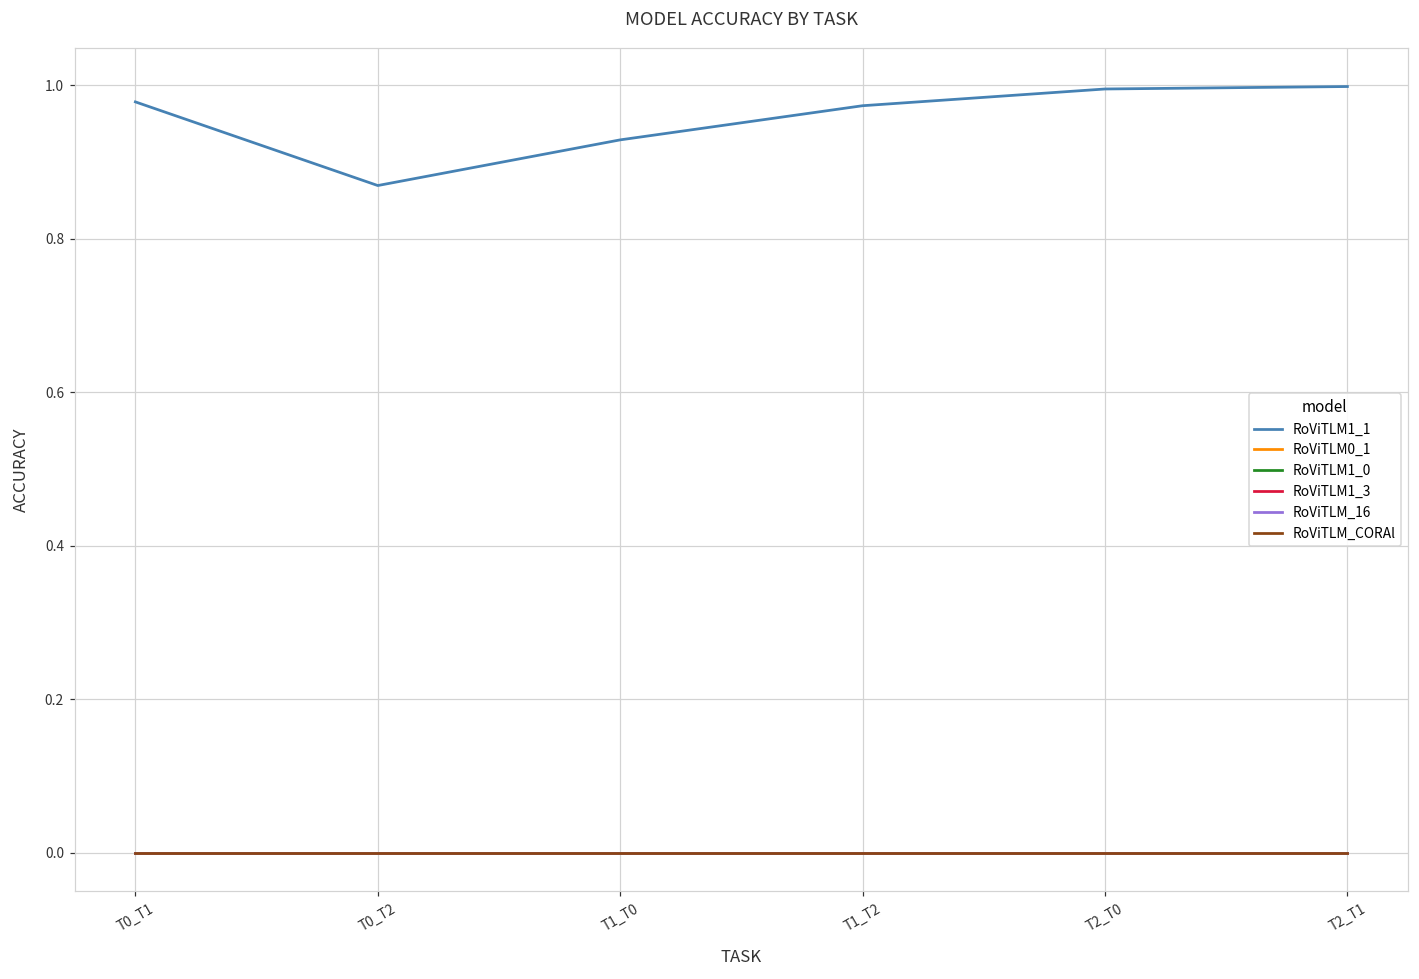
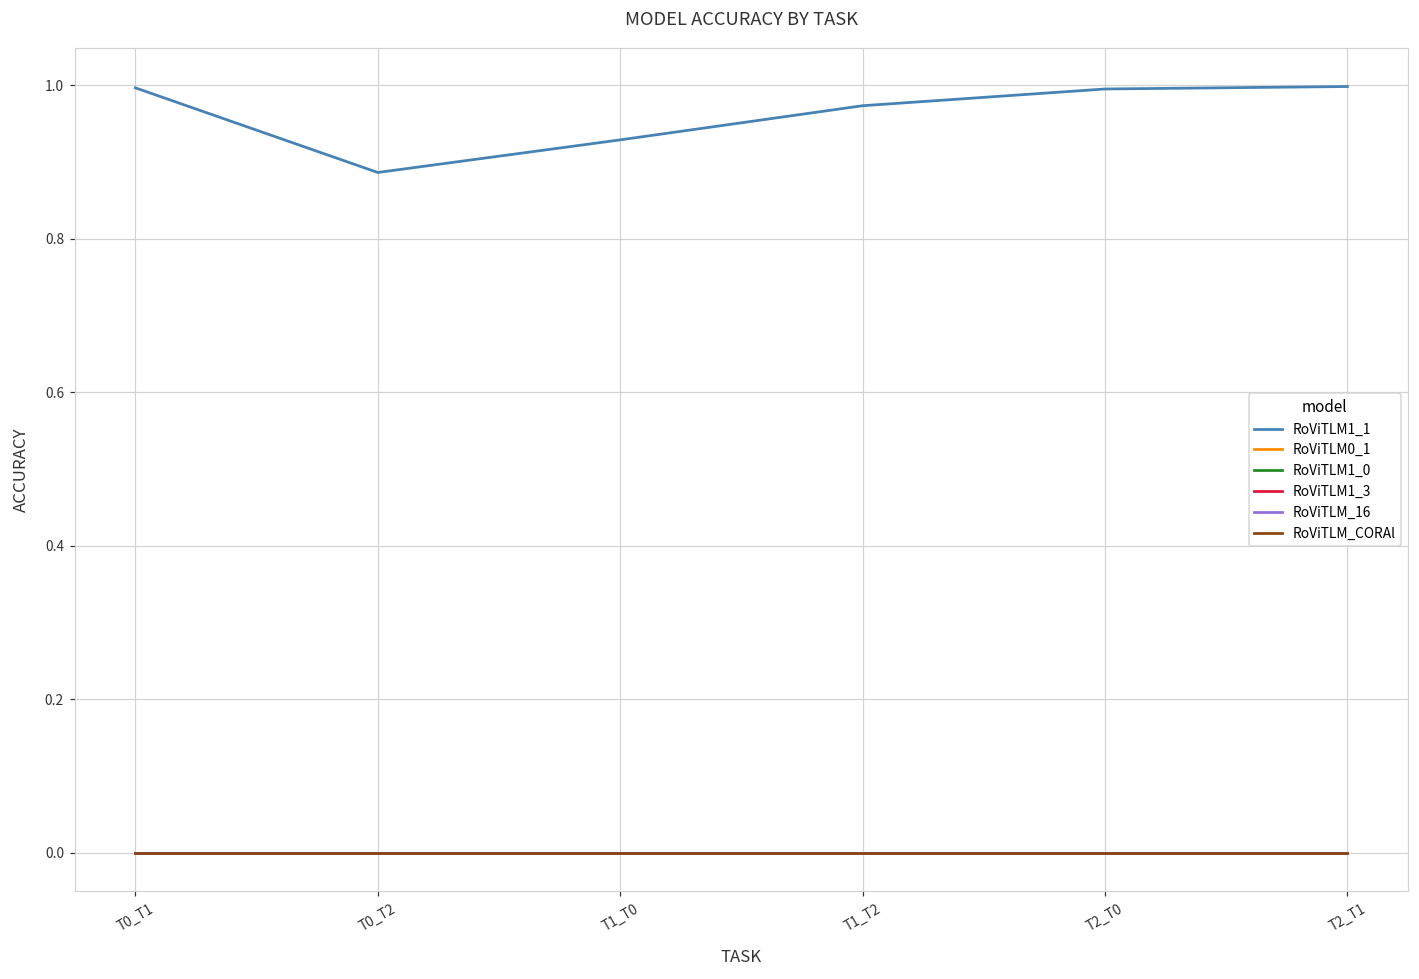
RoViTLM1_1, T0_T1: 0.98 -> 1.00
RoViTLM1_1, T0_T2: 0.87 -> 0.89
